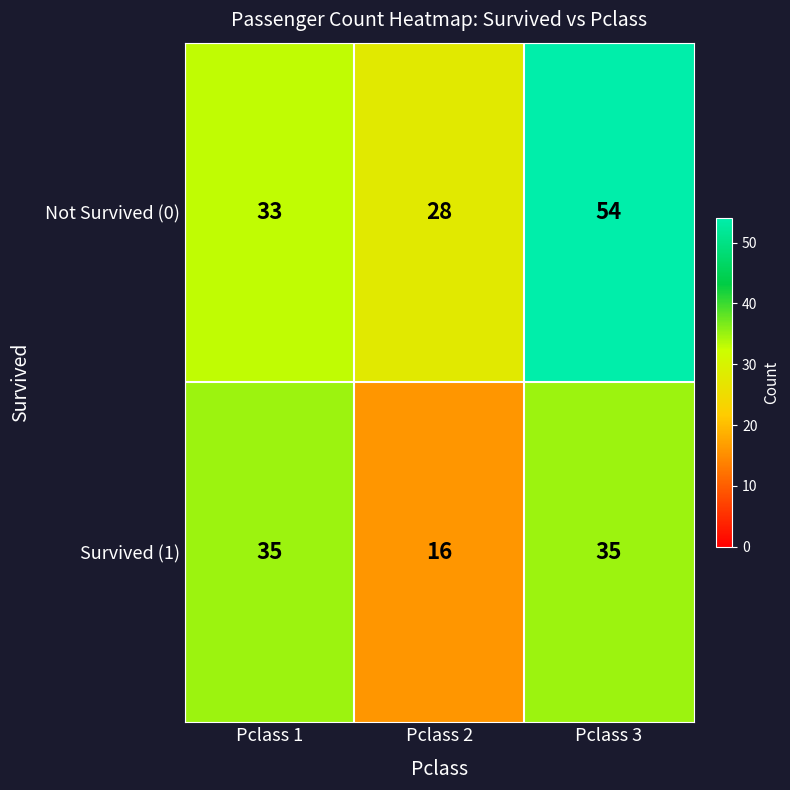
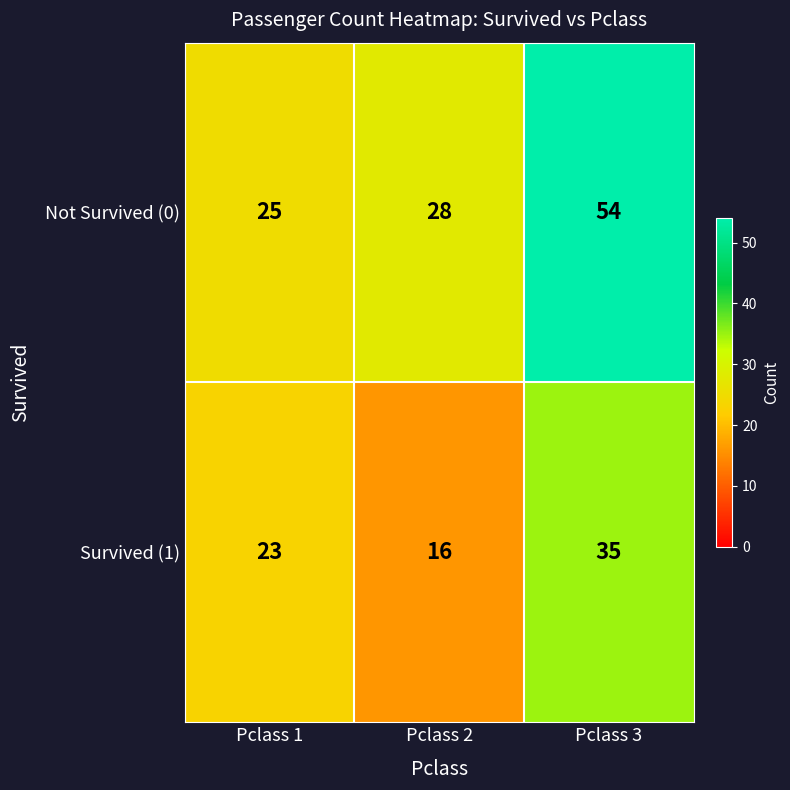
Not Survived (0), Pclass 1: 33 -> 25
Survived (1), Pclass 1: 35 -> 23
